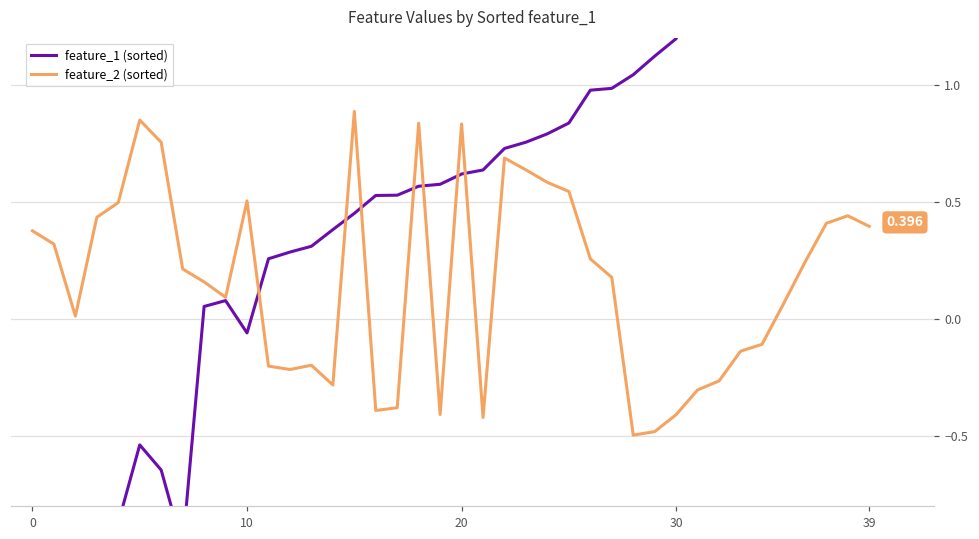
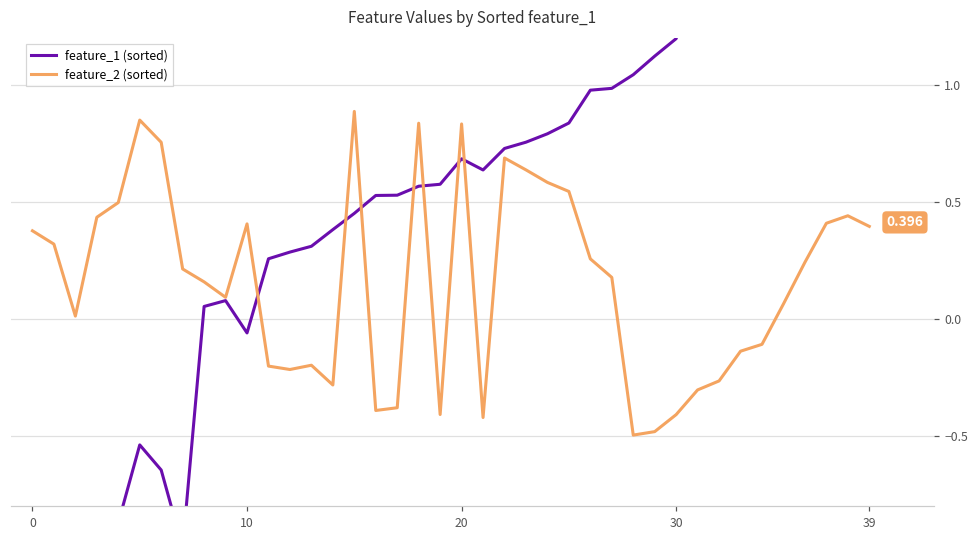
feature_2 (sorted), 10: 0.51 -> 0.41
feature_1 (sorted), 20: 0.62 -> 0.69
